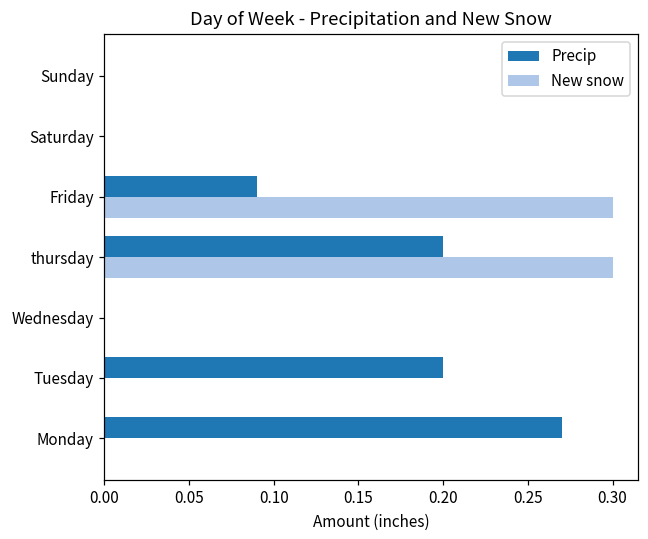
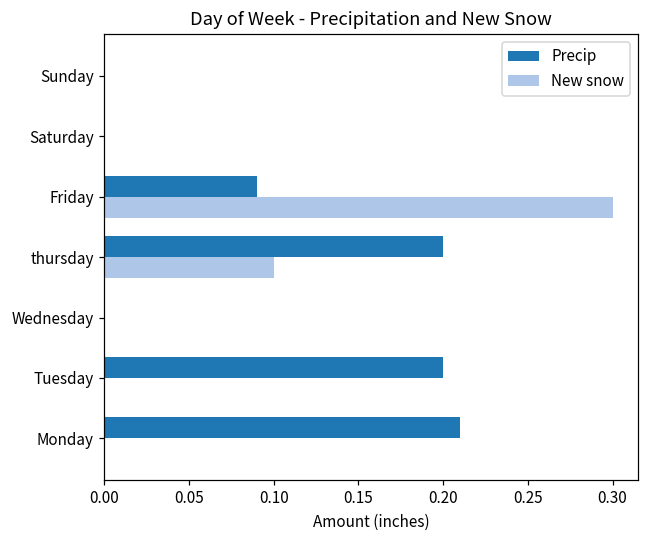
New snow, thursday: 0.3 -> 0.1
Precip, Monday: 0.27 -> 0.21
